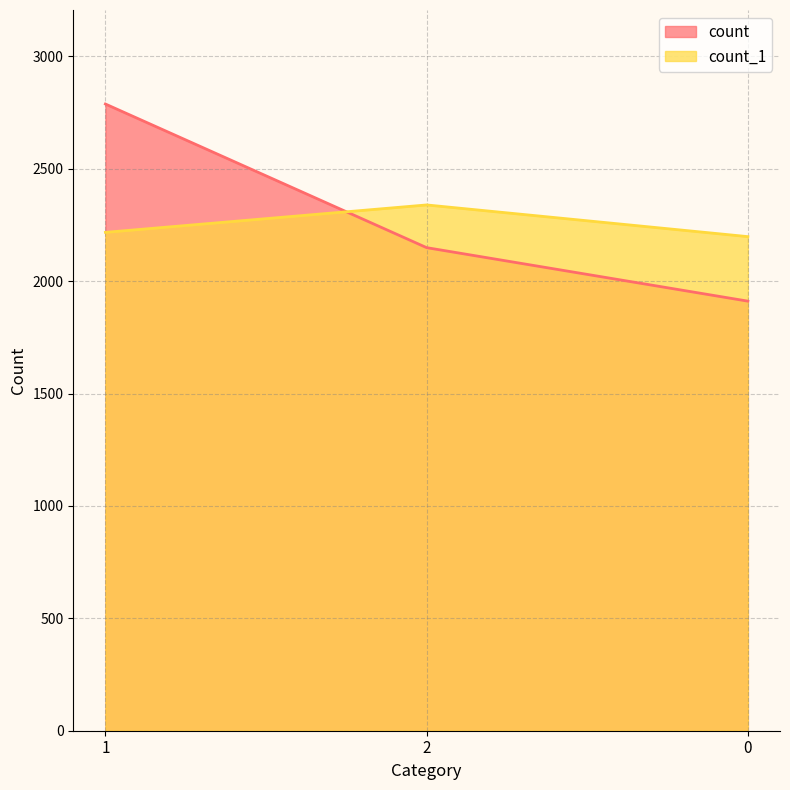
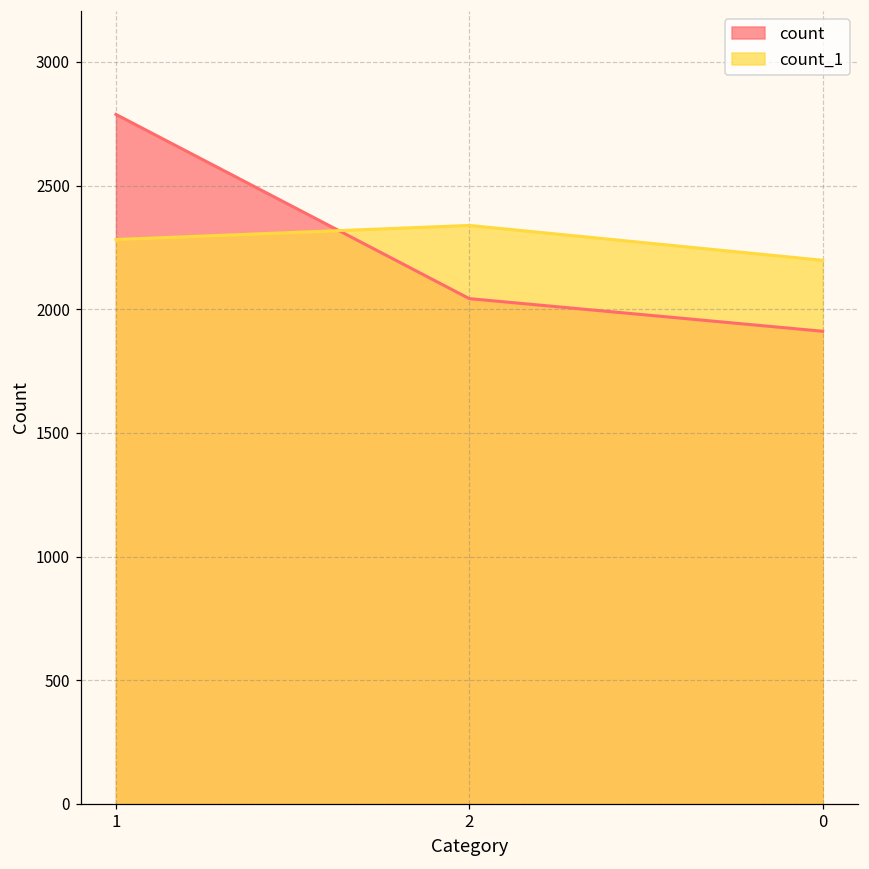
count_1, 1: 2220 -> 2280
count, 2: 2150 -> 2040
